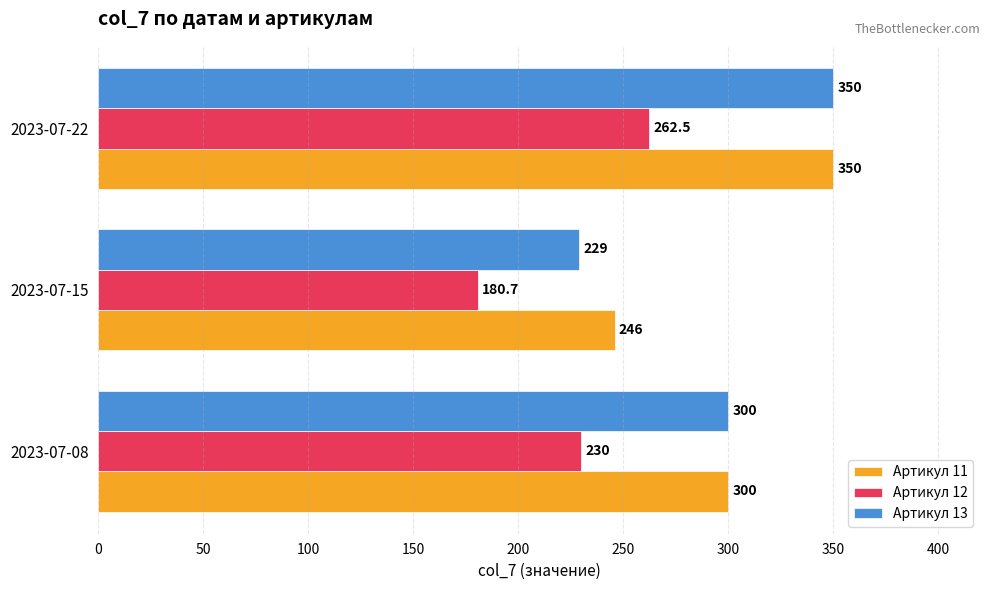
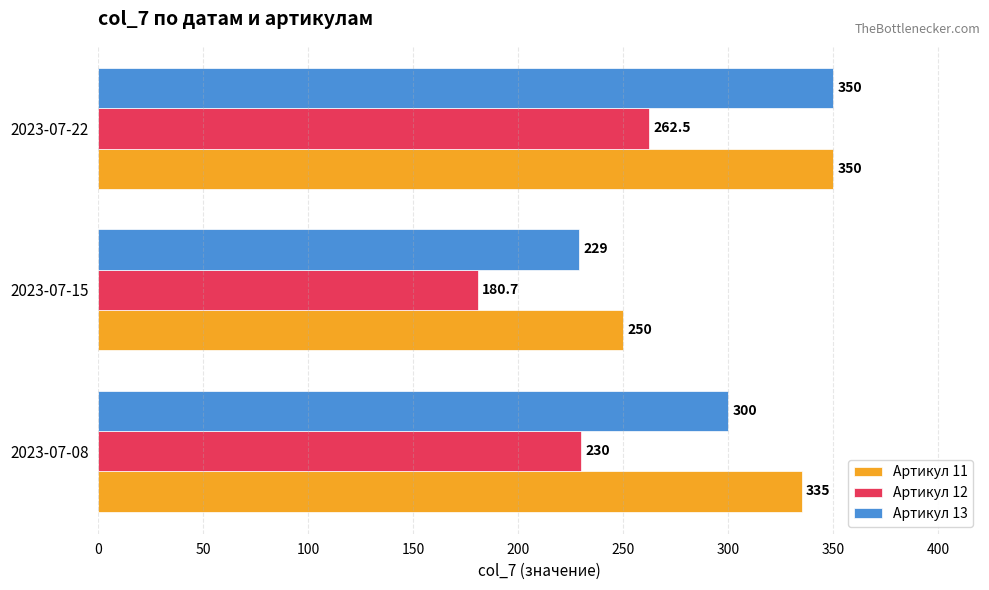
Артикул 11, 2023-07-15: 246 -> 250
Артикул 11, 2023-07-08: 300 -> 335
